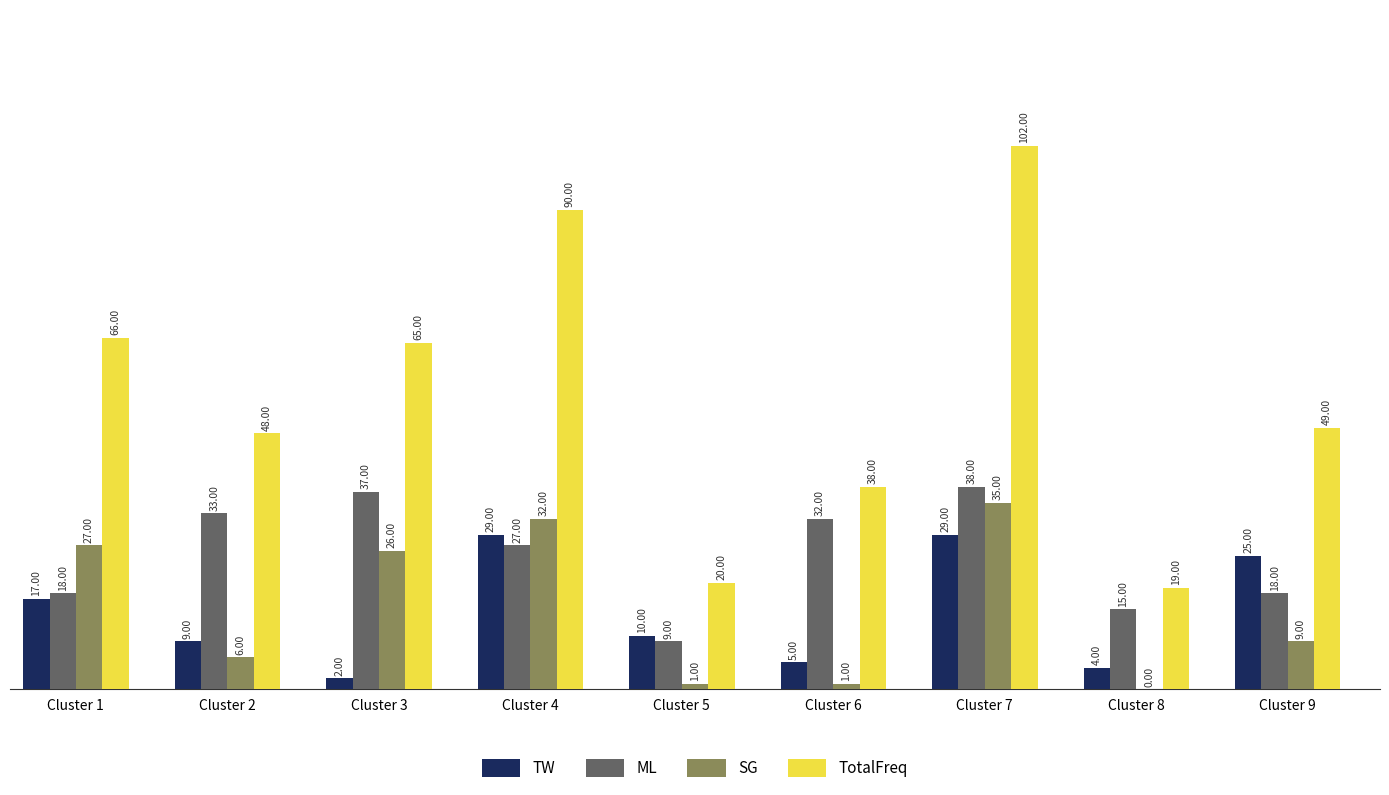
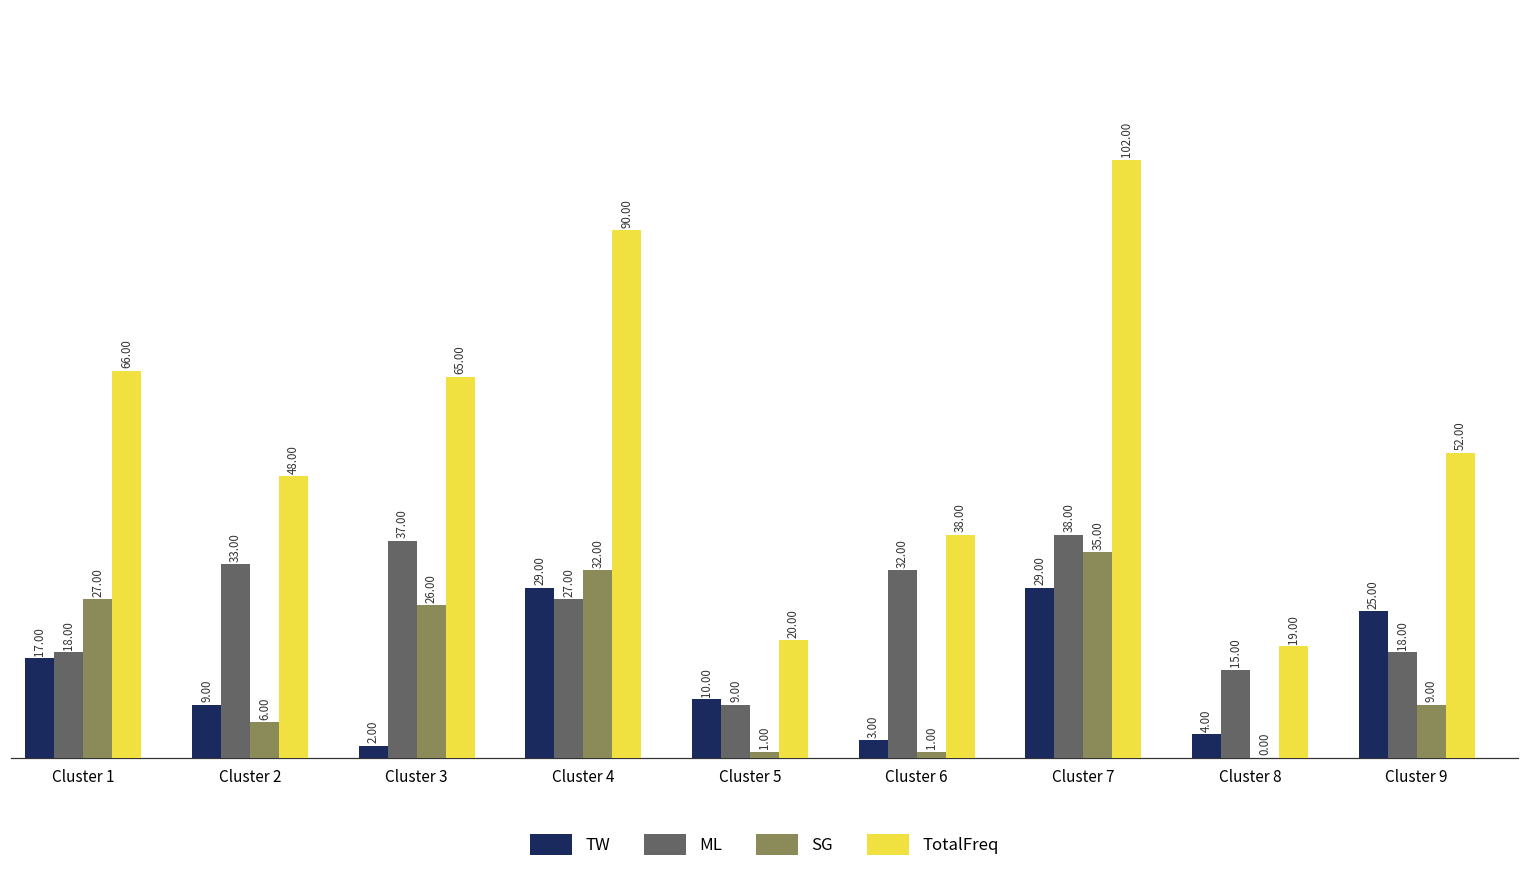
TW, Cluster 6: 5.00 -> 3.00
TotalFreq, Cluster 9: 49.00 -> 52.00
